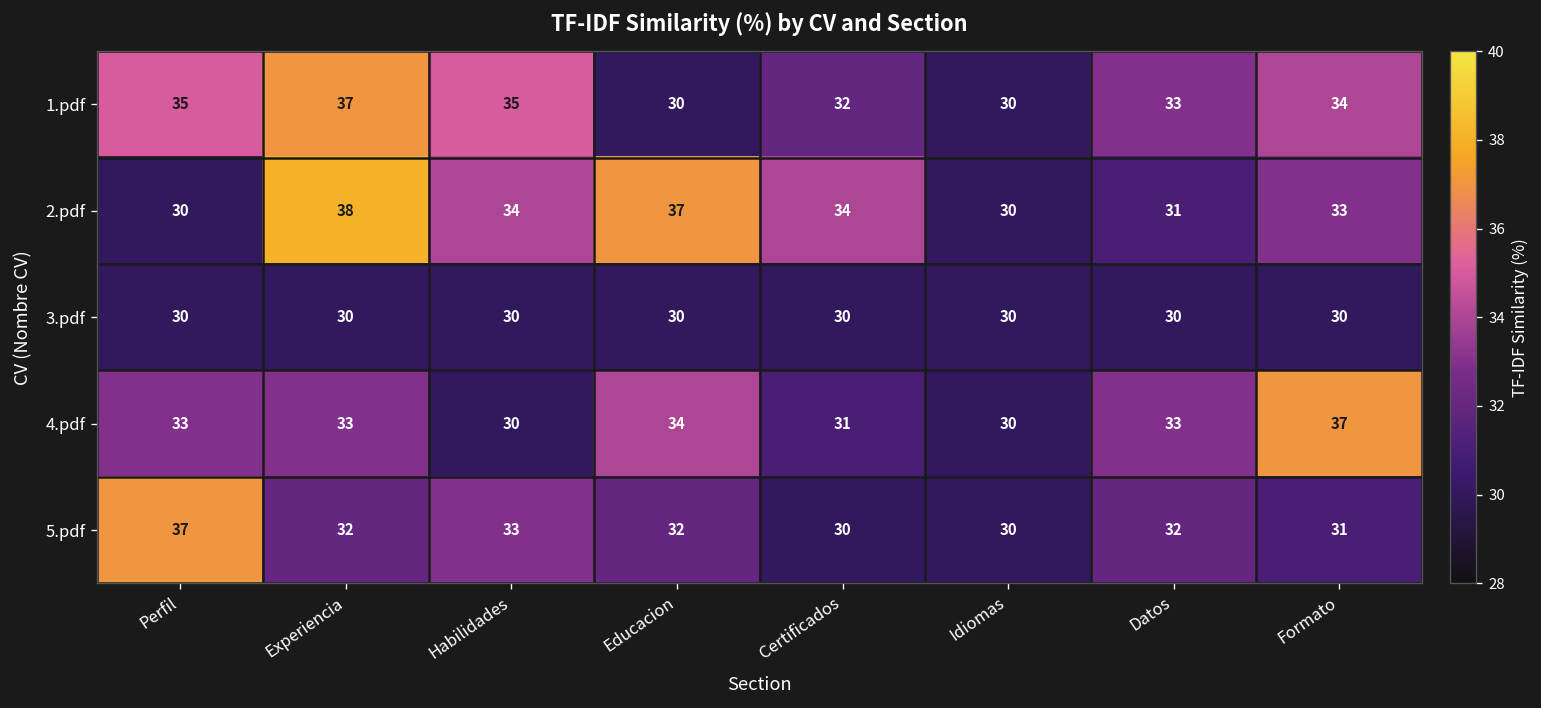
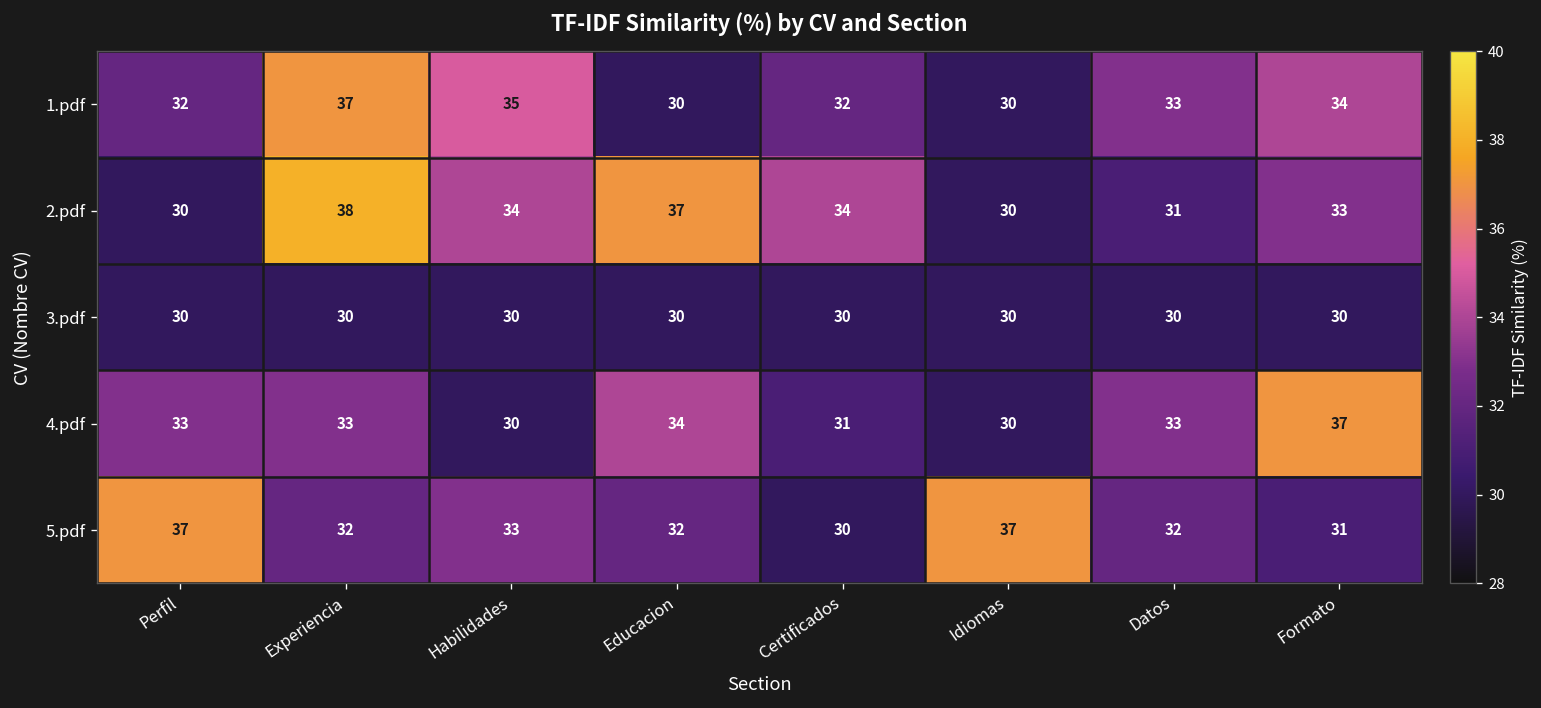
1.pdf, Perfil: 35 -> 32
5.pdf, Idiomas: 30 -> 37
